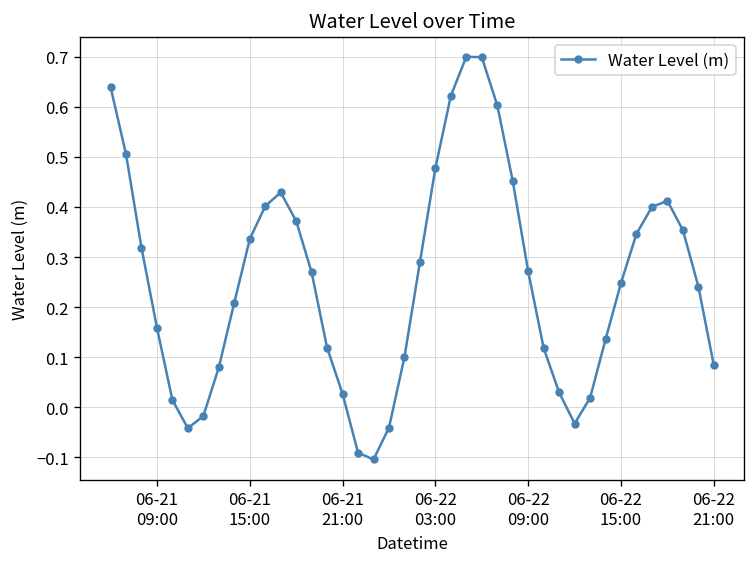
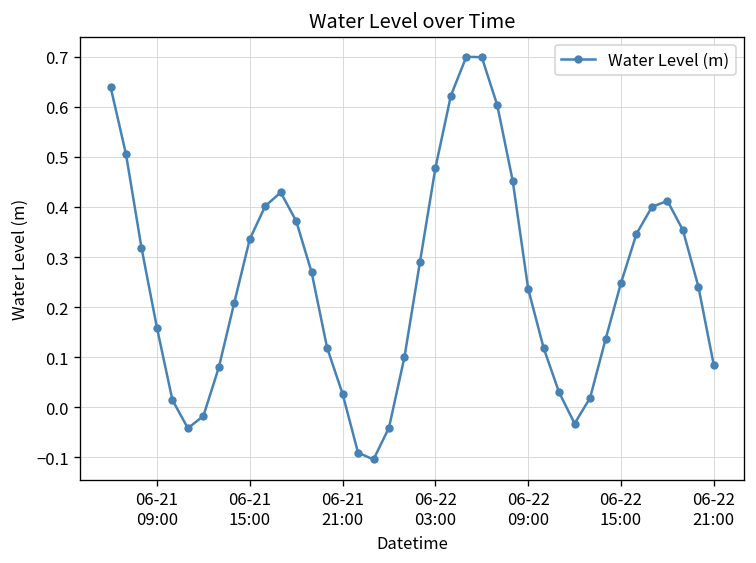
06-22 09:00: 0.27 -> 0.24
